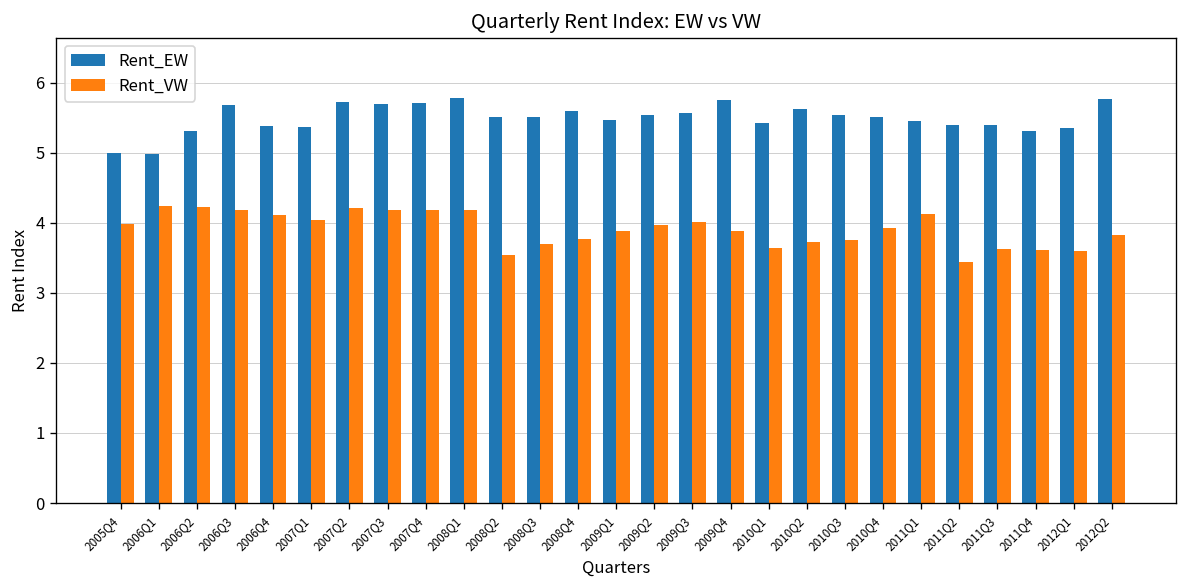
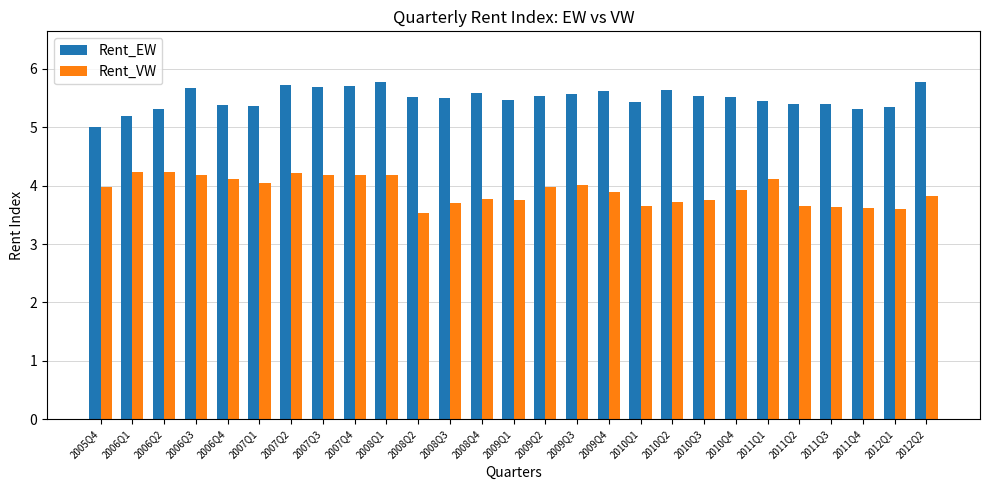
Rent_EW, 2006Q1: 5.0 -> 5.2
Rent_VW, 2009Q1: 3.9 -> 3.7
Rent_EW, 2009Q4: 5.8 -> 5.6
Rent_VW, 2011Q2: 3.4 -> 3.7
